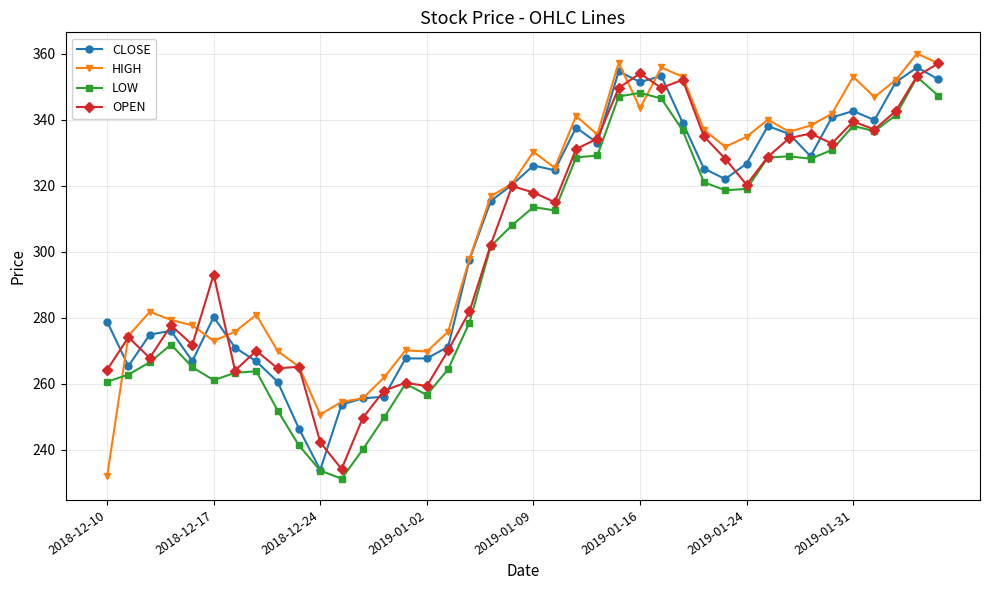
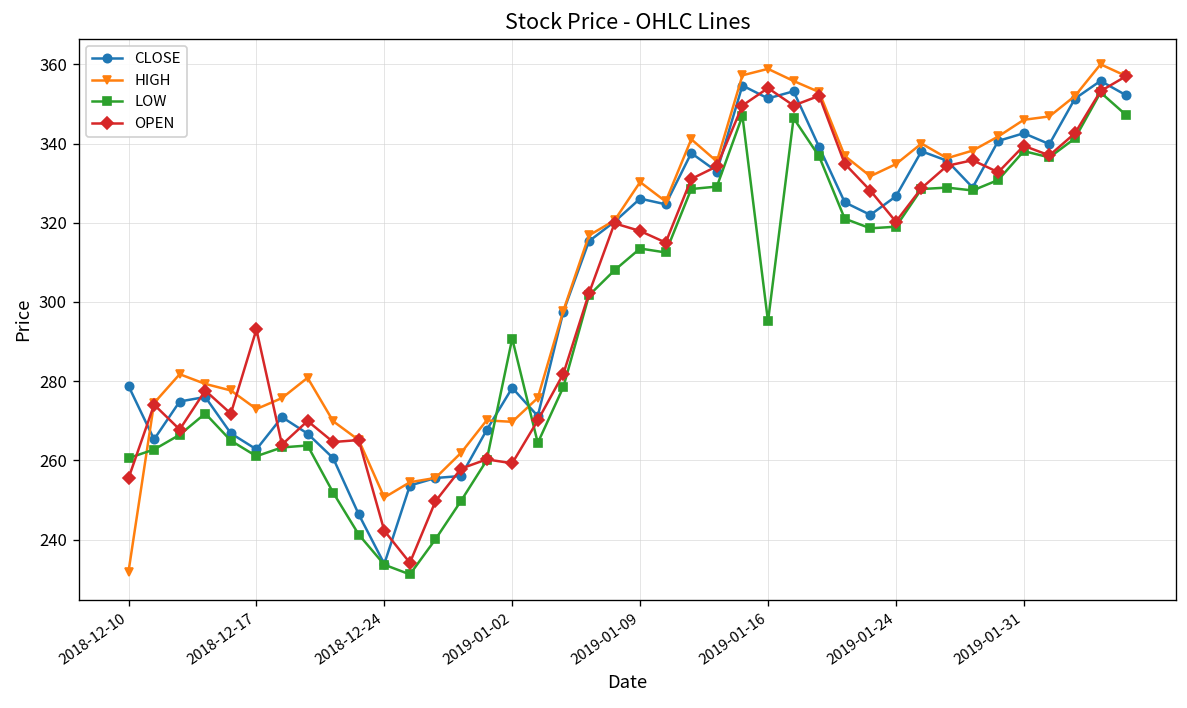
OPEN, 2018-12-10: 264 -> 256
CLOSE, 2018-12-17: 280 -> 263
CLOSE, 2019-01-02: 268 -> 278
LOW, 2019-01-02: 257 -> 291
HIGH, 2019-01-16: 343 -> 359
LOW, 2019-01-16: 348 -> 295
HIGH, 2019-01-31: 353 -> 346
